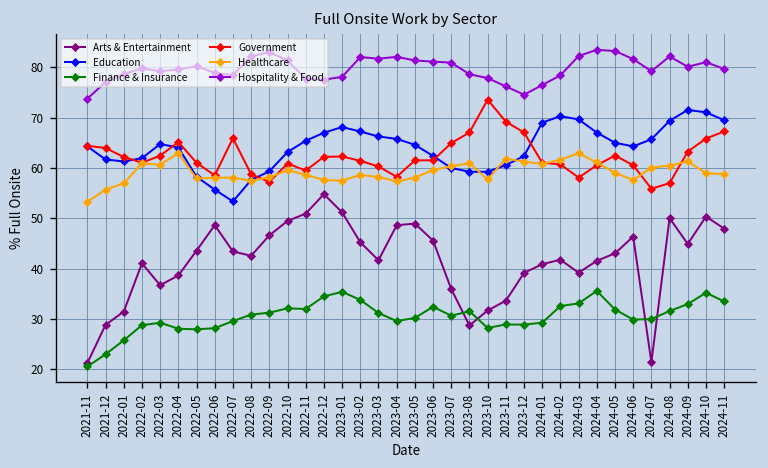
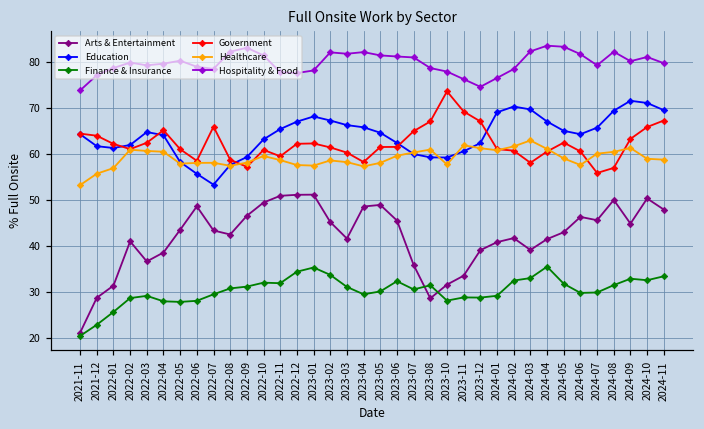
Healthcare, 2022-04: 63 -> 60
Arts & Entertainment, 2022-12: 55 -> 51
Arts & Entertainment, 2024-07: 21 -> 46
Finance & Insurance, 2024-10: 35 -> 33
